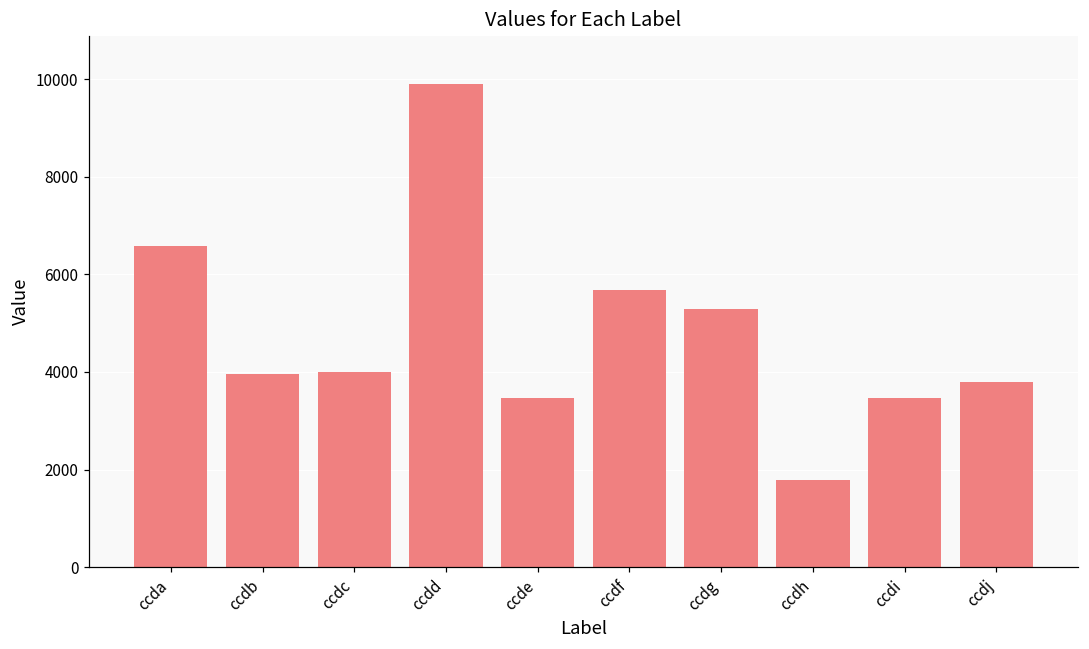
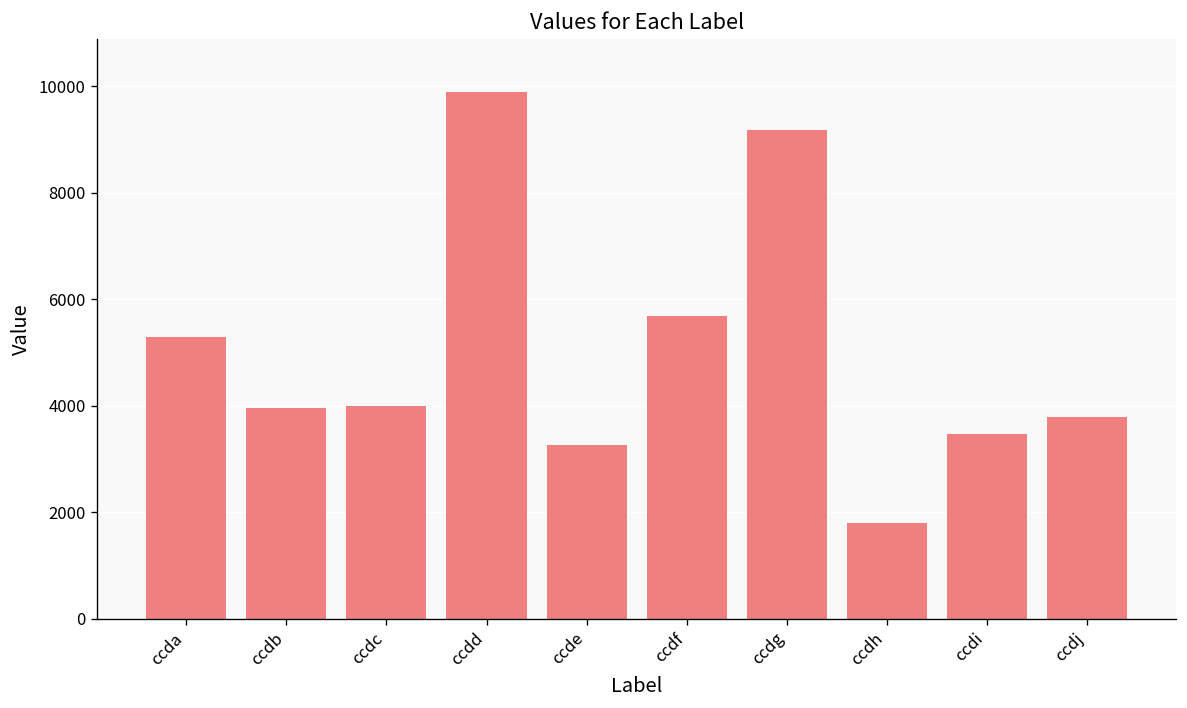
ccda: 6600 -> 5300
ccde: 3500 -> 3300
ccdg: 5300 -> 9200
